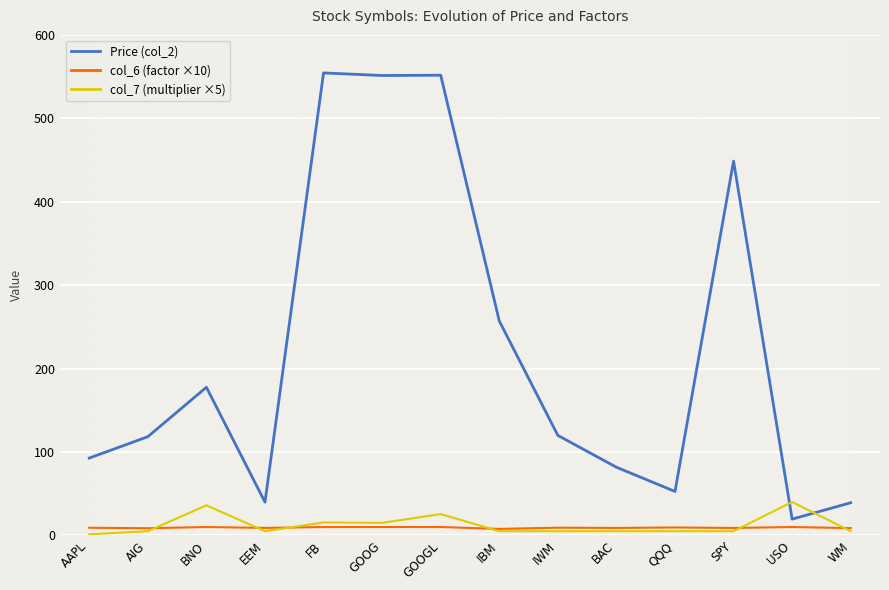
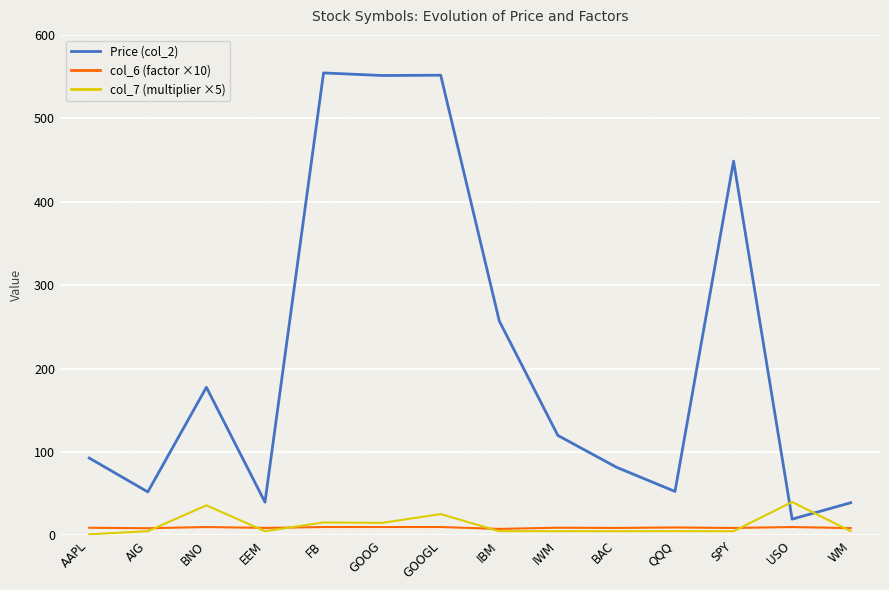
Price (col_2), AIG: 120 -> 50
